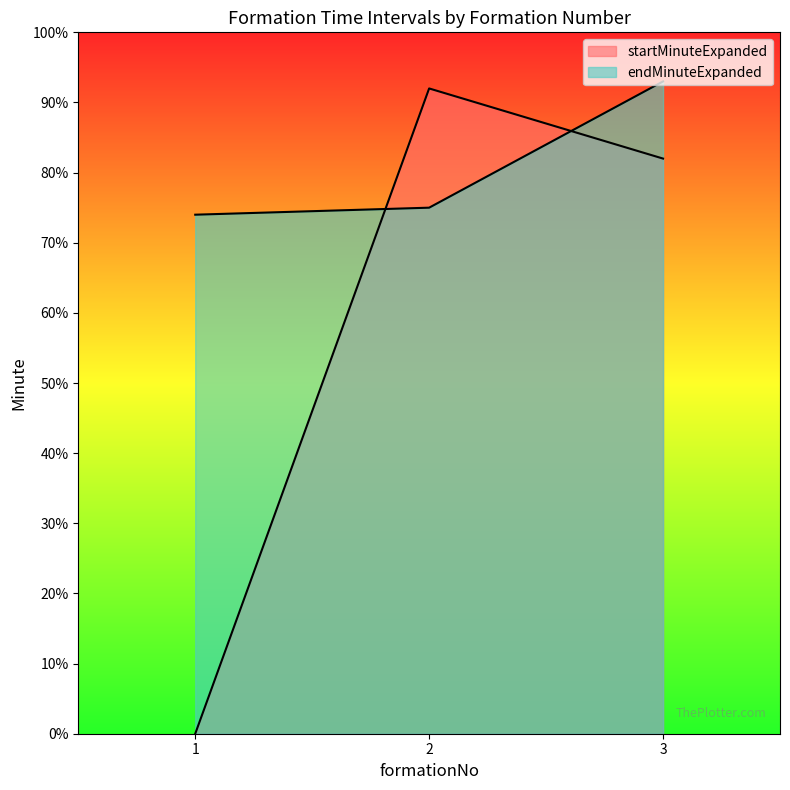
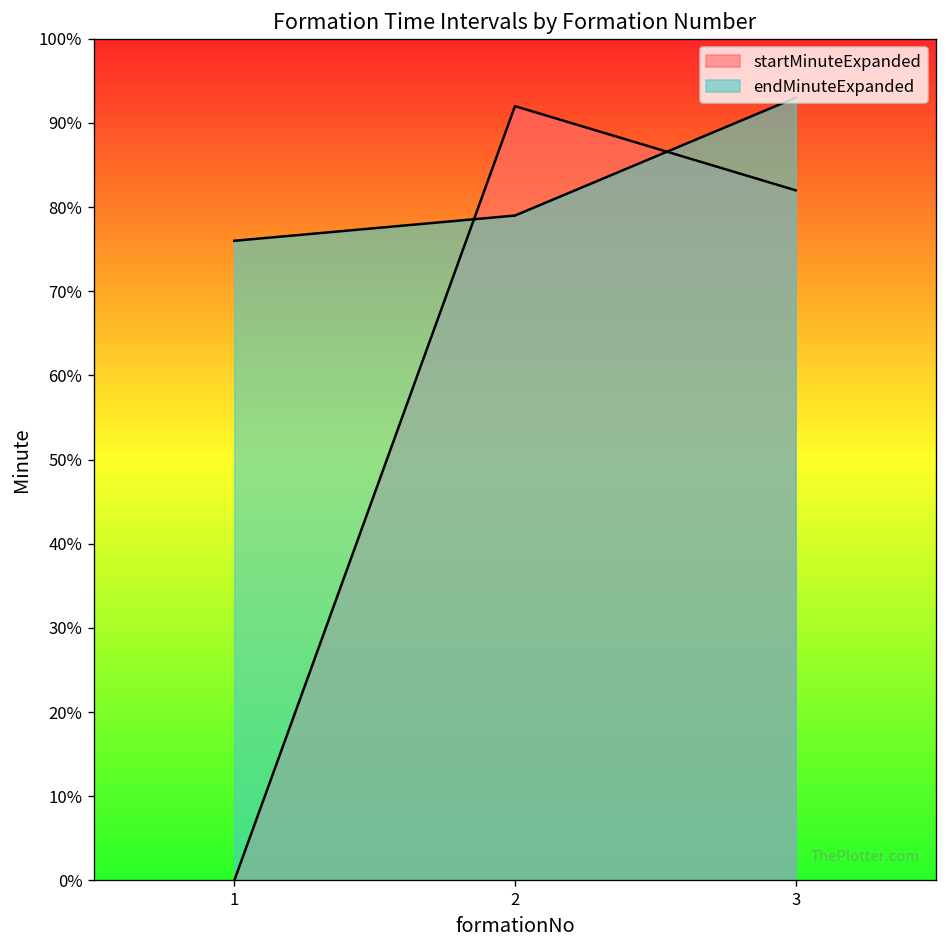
endMinuteExpanded, 1: 74% -> 76%
endMinuteExpanded, 2: 75% -> 79%
